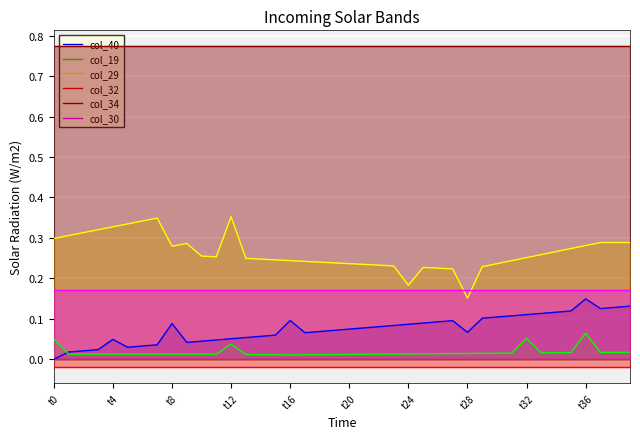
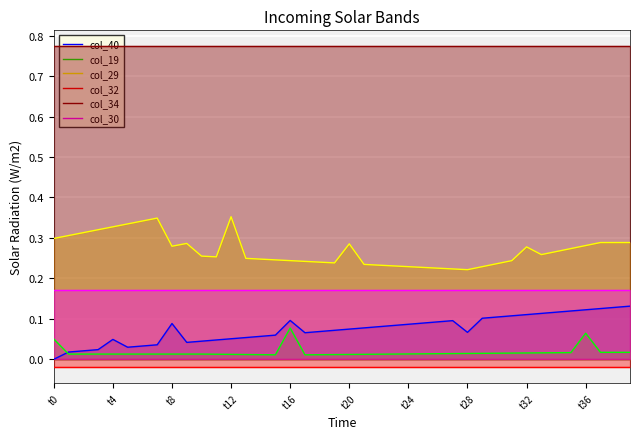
col_19, t12: 0.04 -> 0.01
col_19, t16: 0.01 -> 0.08
col_29, t20: 0.24 -> 0.29
col_29, t24: 0.18 -> 0.23
col_29, t28: 0.15 -> 0.22
col_19, t32: 0.05 -> 0.02
col_29, t32: 0.25 -> 0.28
col_40, t36: 0.15 -> 0.12
